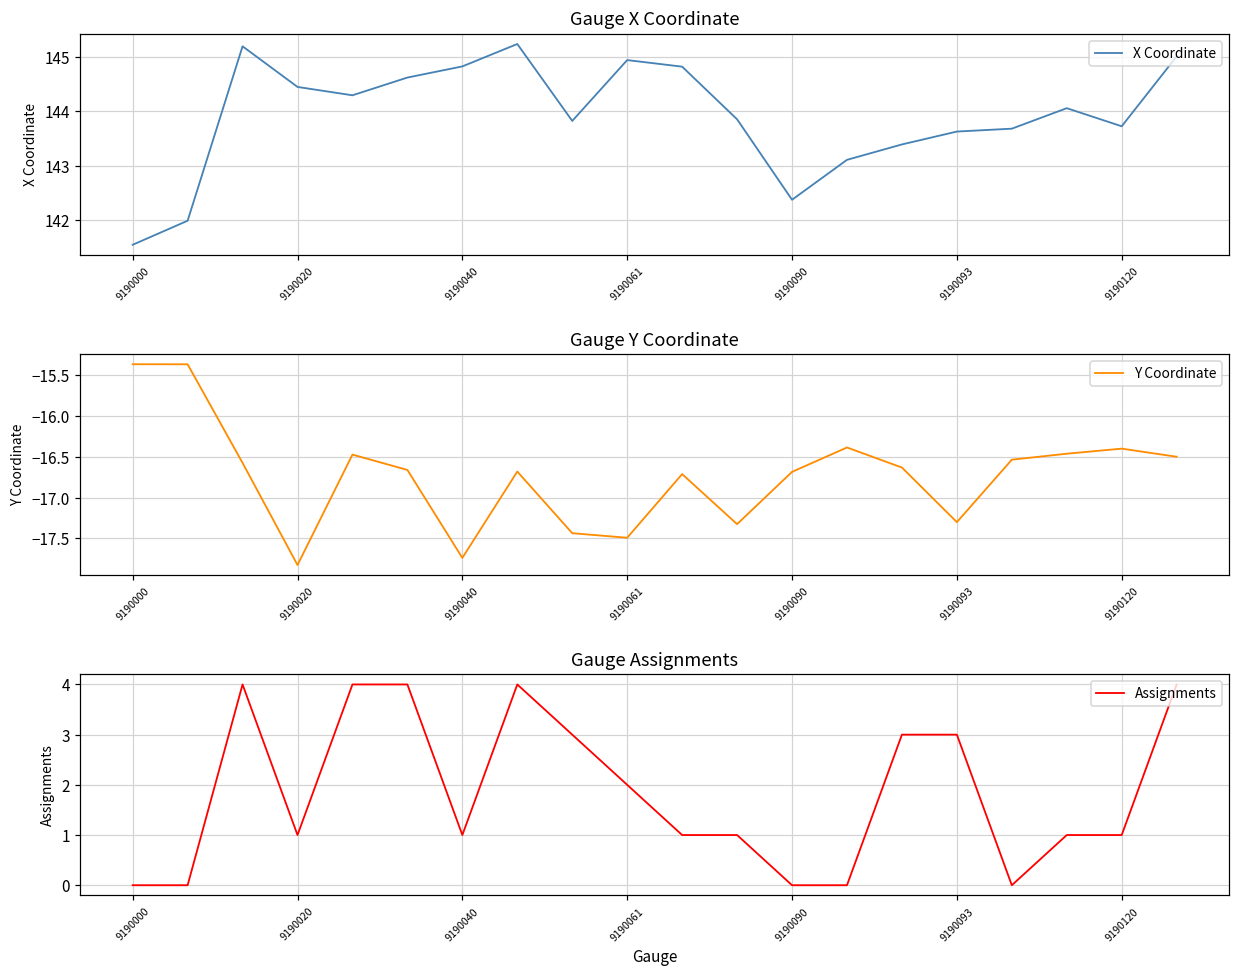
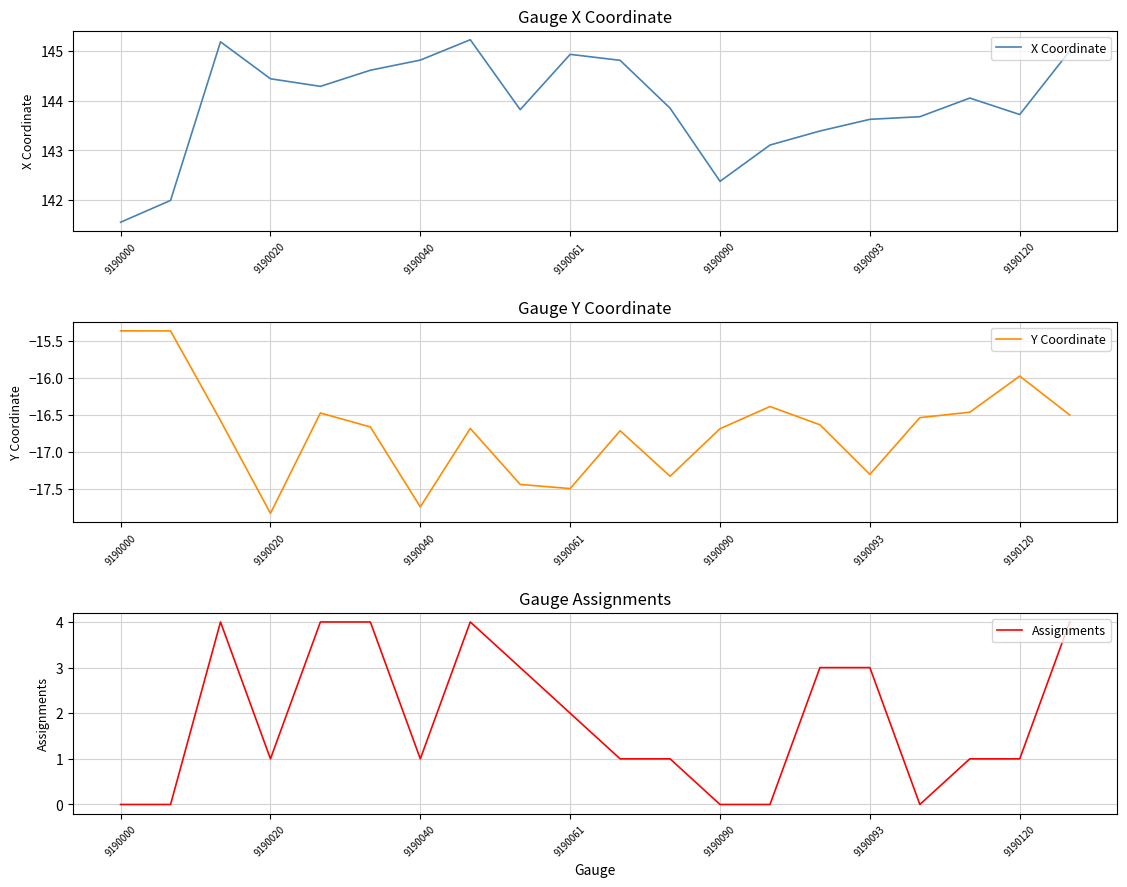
Gauge Y Coordinate, 9190120: -16.4 -> -16.0
